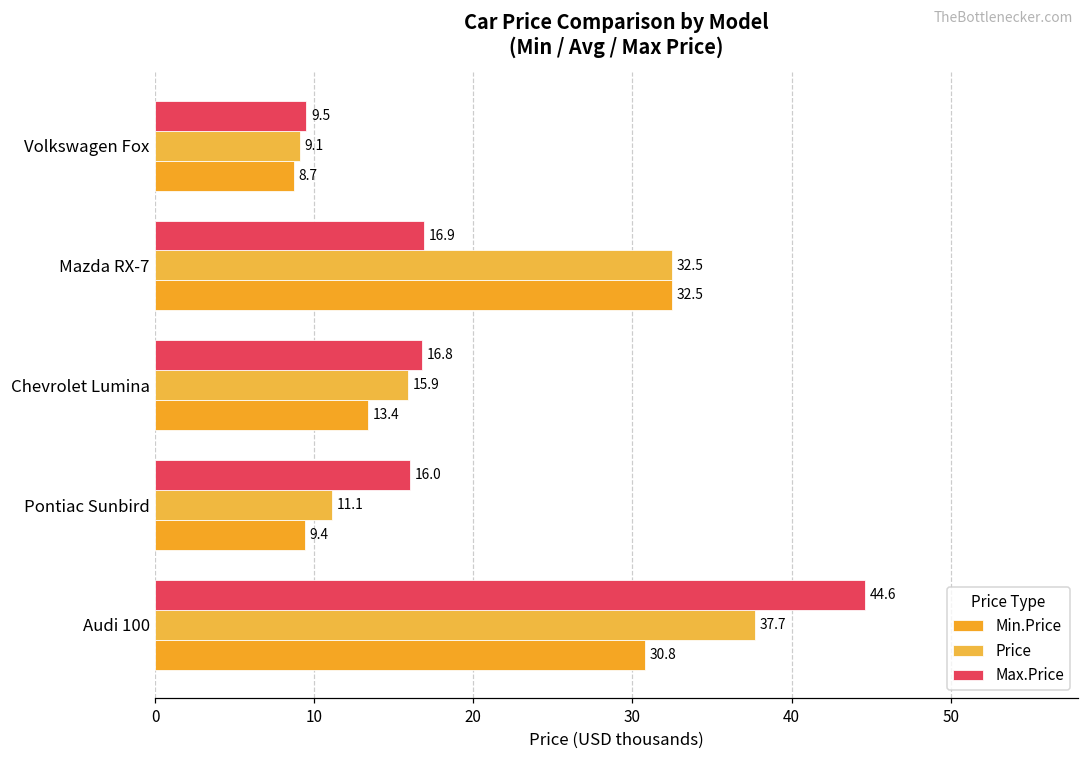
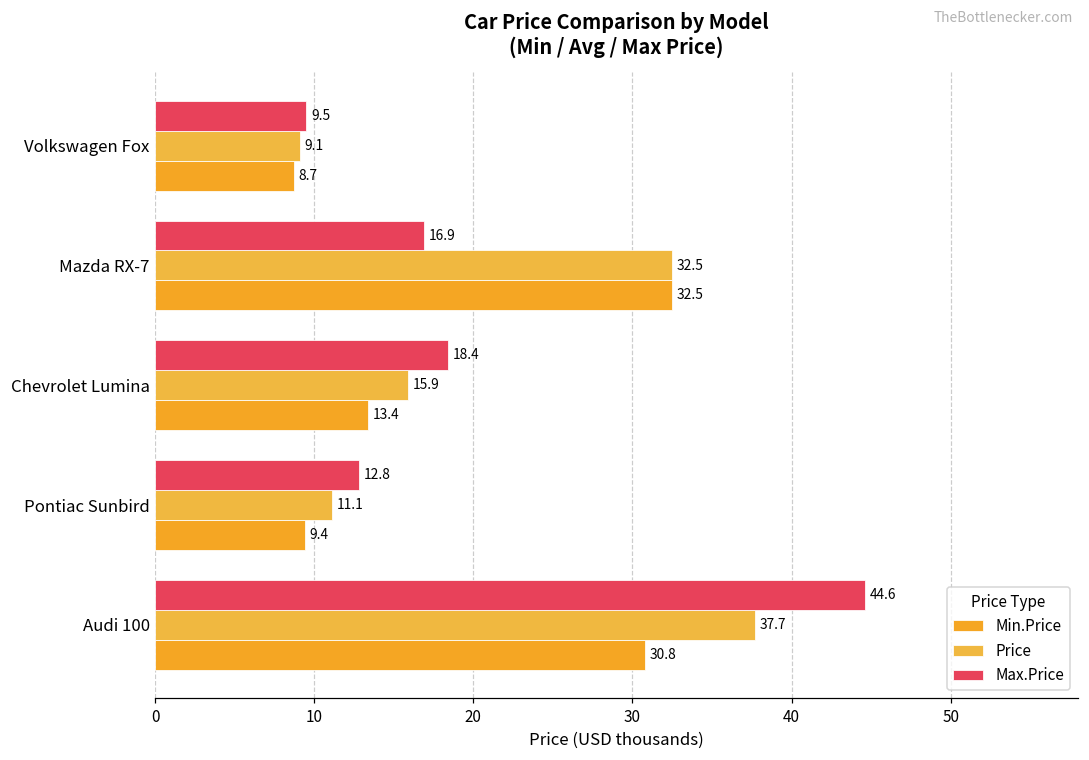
Max.Price, Chevrolet Lumina: 16.8 -> 18.4
Max.Price, Pontiac Sunbird: 16.0 -> 12.8
